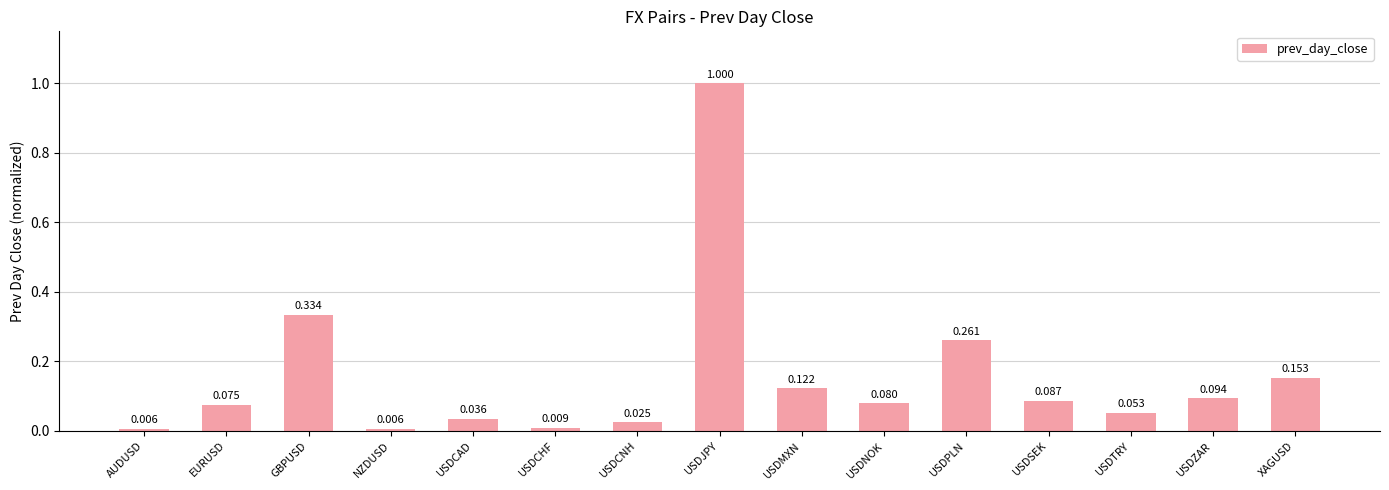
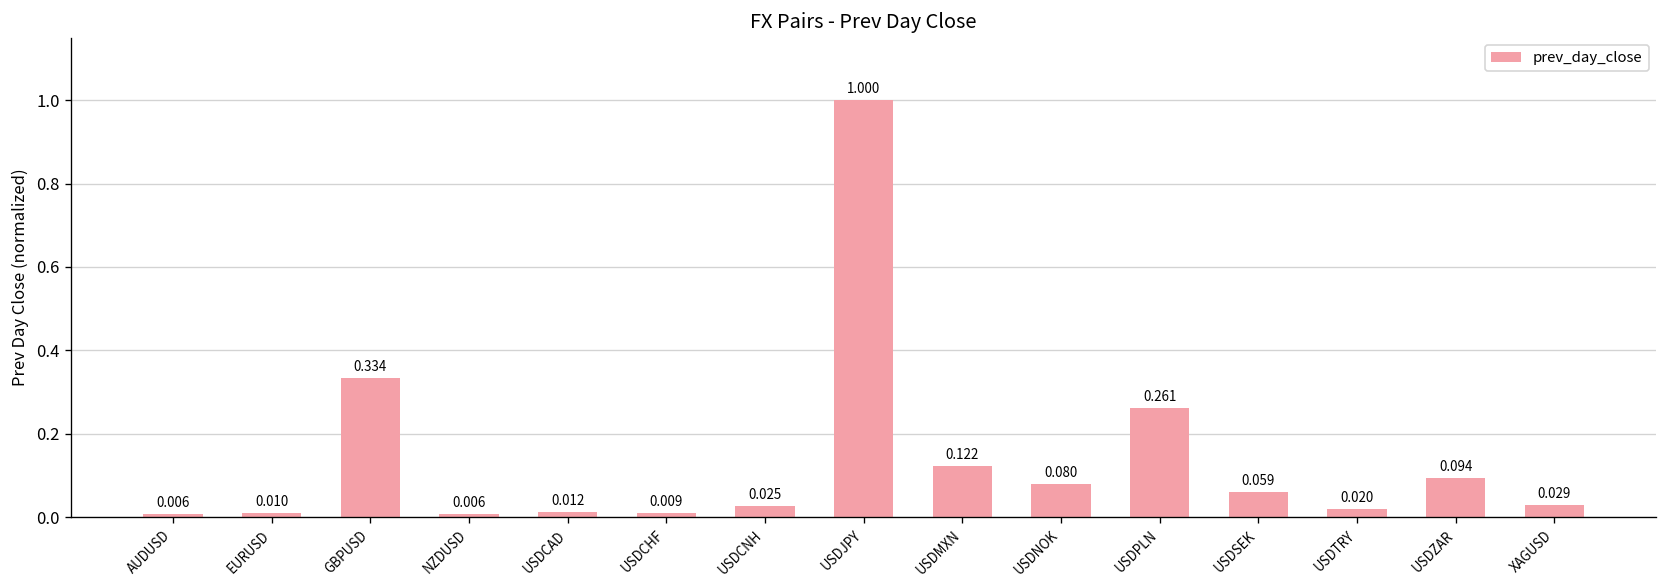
EURUSD: 0.075 -> 0.010
USDCAD: 0.036 -> 0.012
USDSEK: 0.087 -> 0.059
USDTRY: 0.053 -> 0.020
XAGUSD: 0.153 -> 0.029
